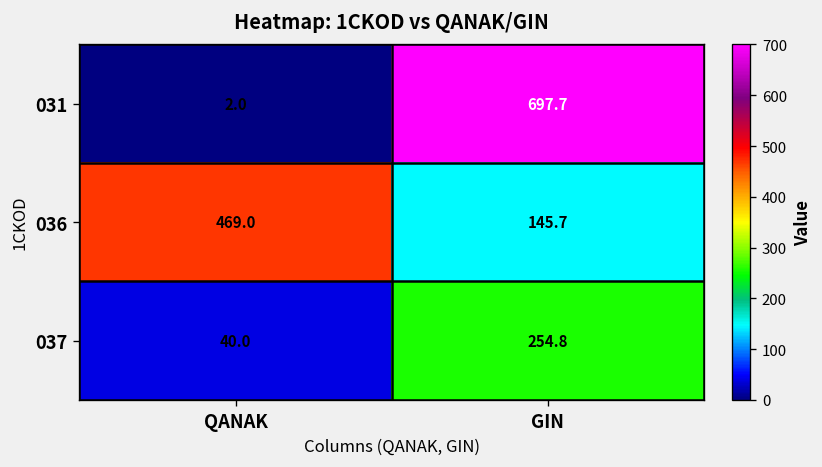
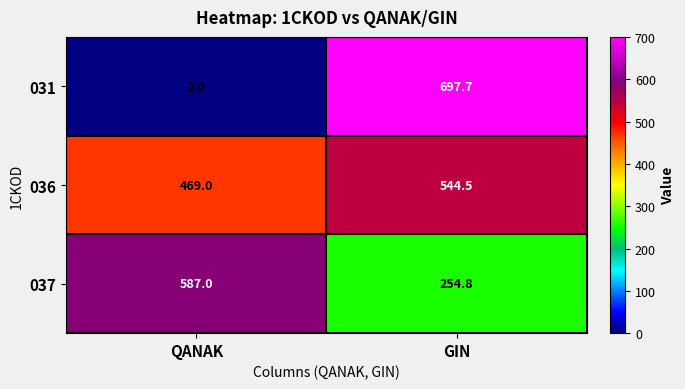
036, GIN: 145.7 -> 544.5
037, QANAK: 40.0 -> 587.0
